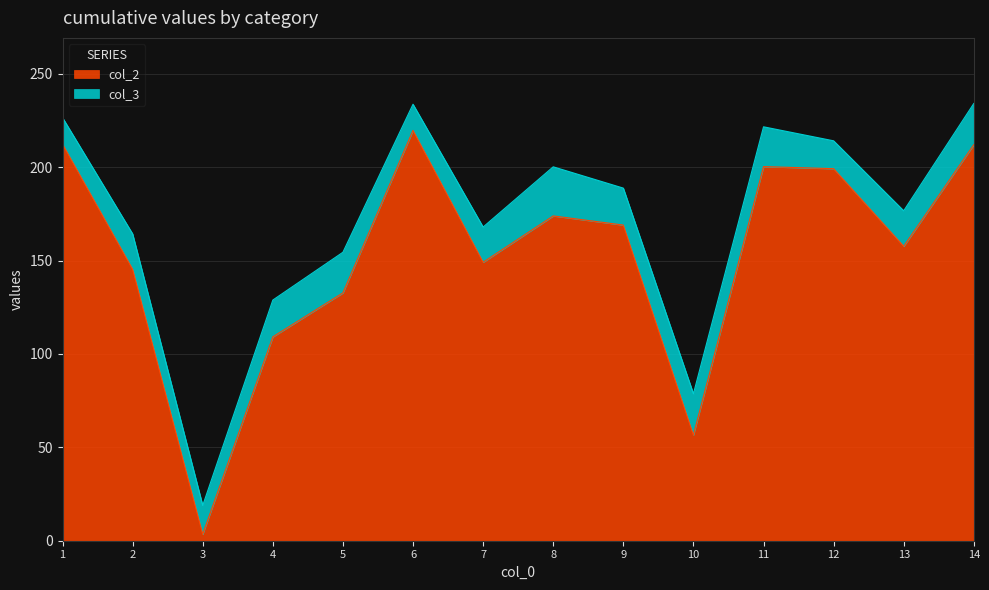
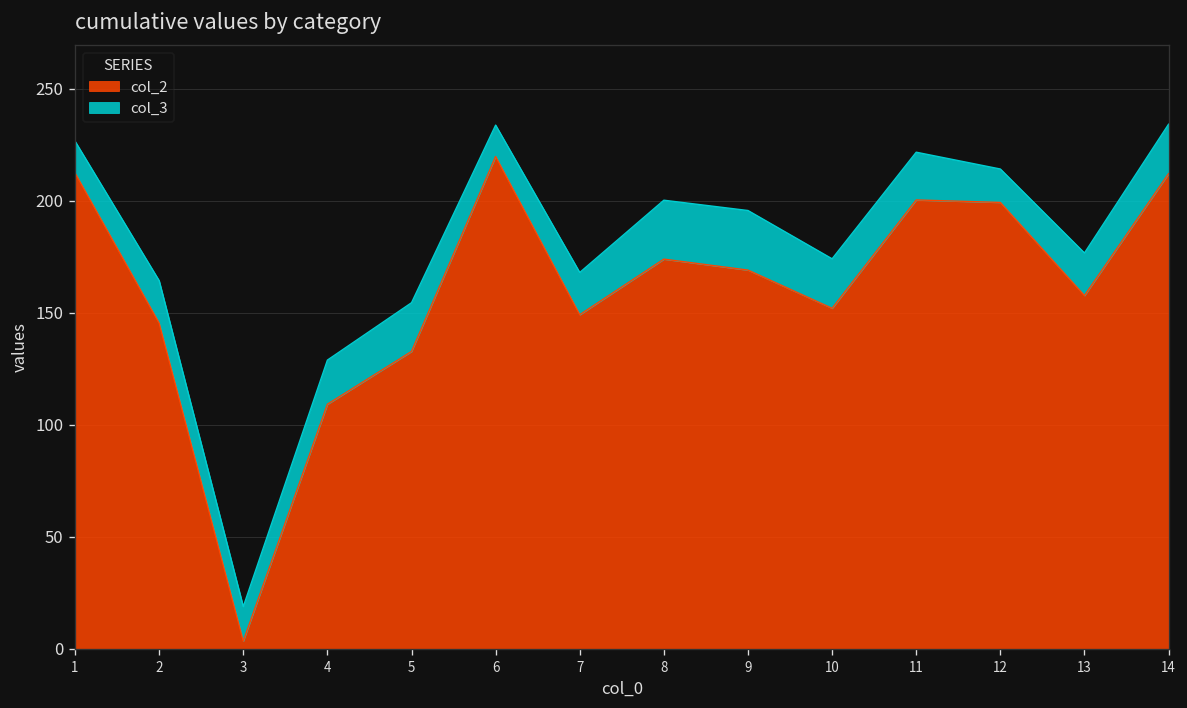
col_3, 9: 20 -> 27
col_2, 10: 57 -> 152
